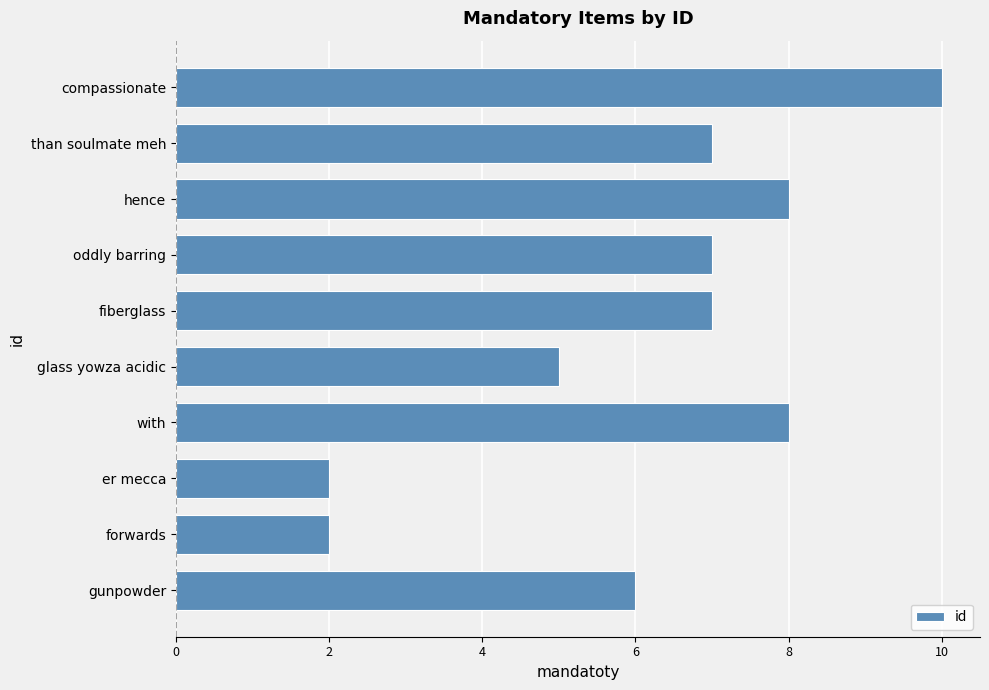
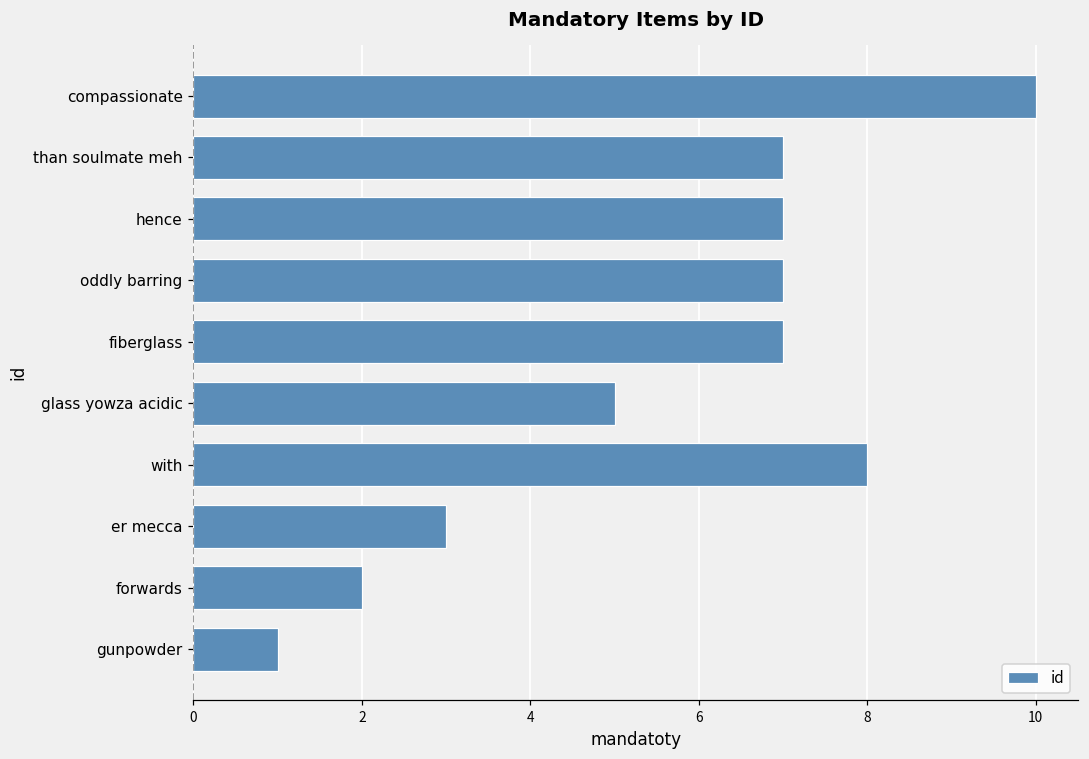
hence: 8 -> 7
er mecca: 2 -> 3
gunpowder: 6 -> 1
